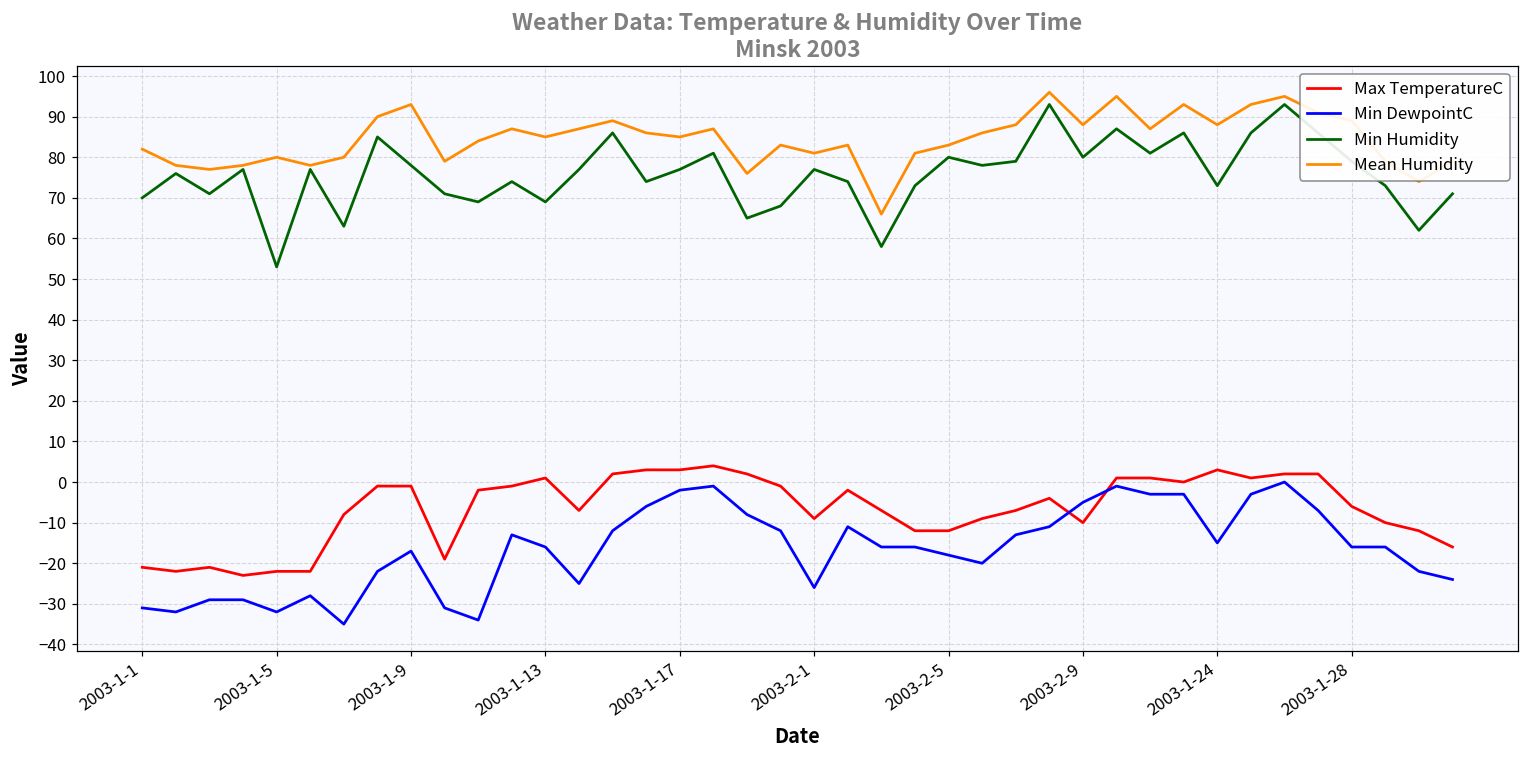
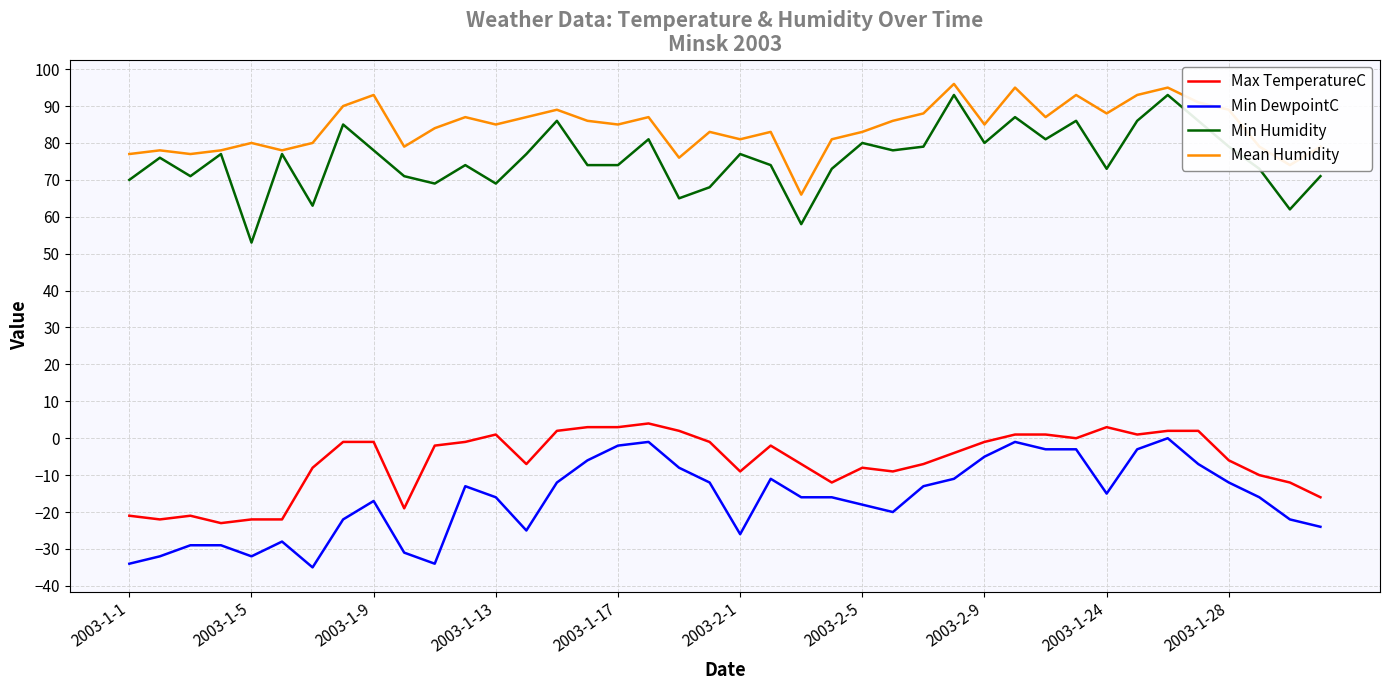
Min DewpointC, 2003-1-1: -31 -> -34
Mean Humidity, 2003-1-1: 82 -> 77
Min Humidity, 2003-1-17: 77 -> 74
Max TemperatureC, 2003-2-5: -12 -> -8
Max TemperatureC, 2003-2-9: -10 -> -1
Mean Humidity, 2003-2-9: 88 -> 85
Min DewpointC, 2003-1-28: -16 -> -12
